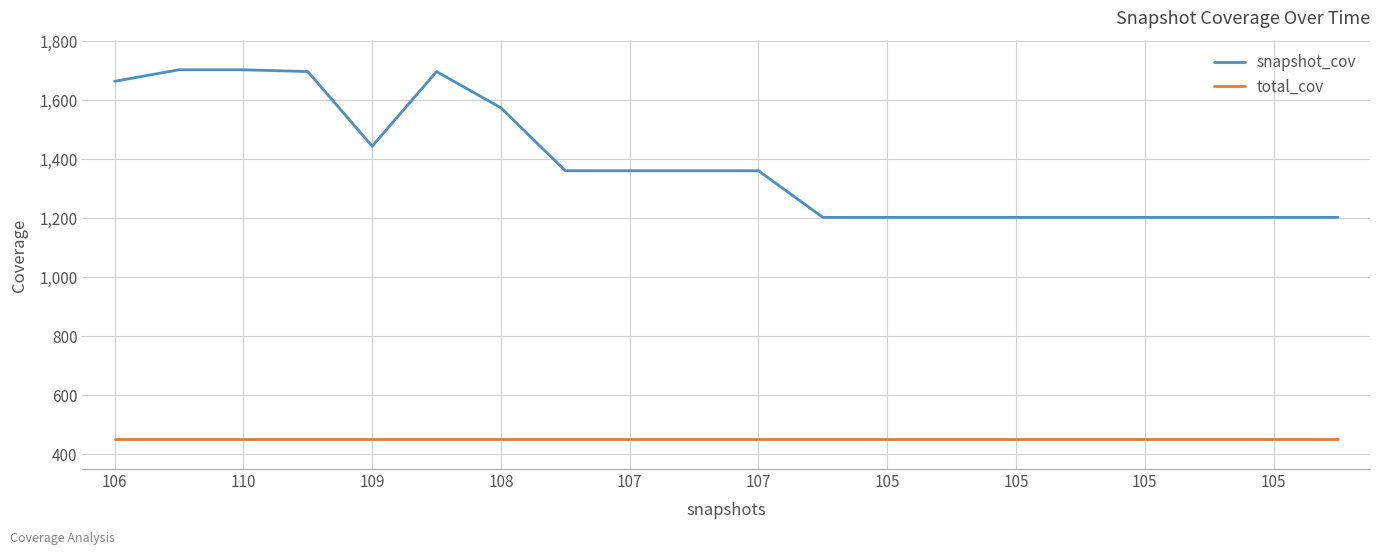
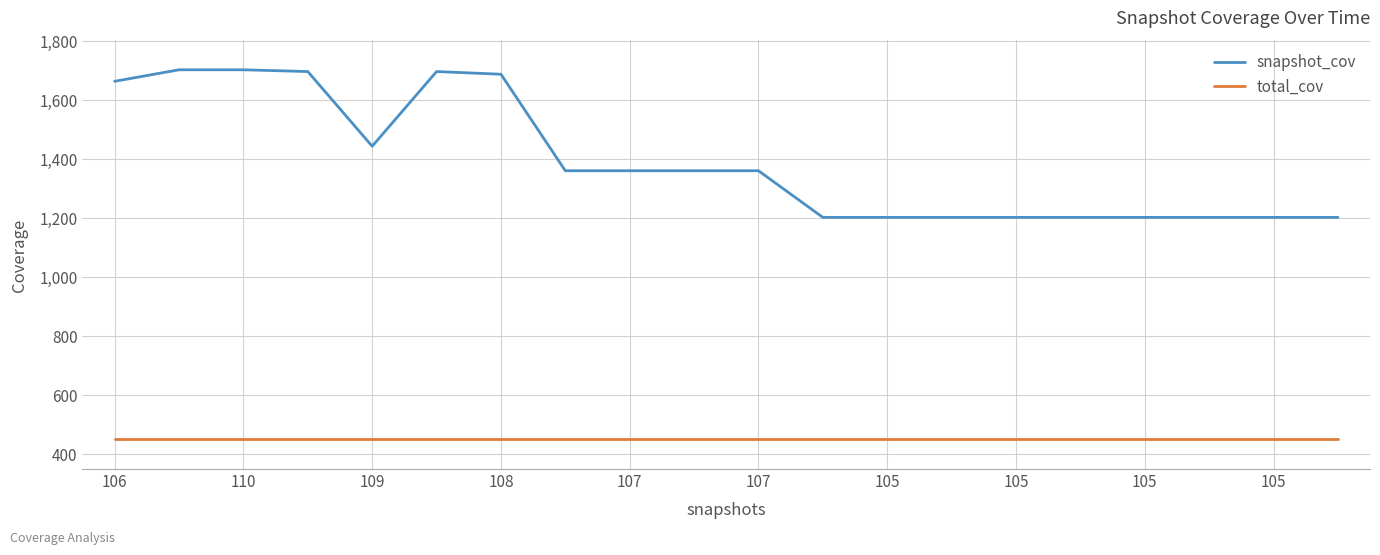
snapshot_cov, 108: 1,570 -> 1,690
